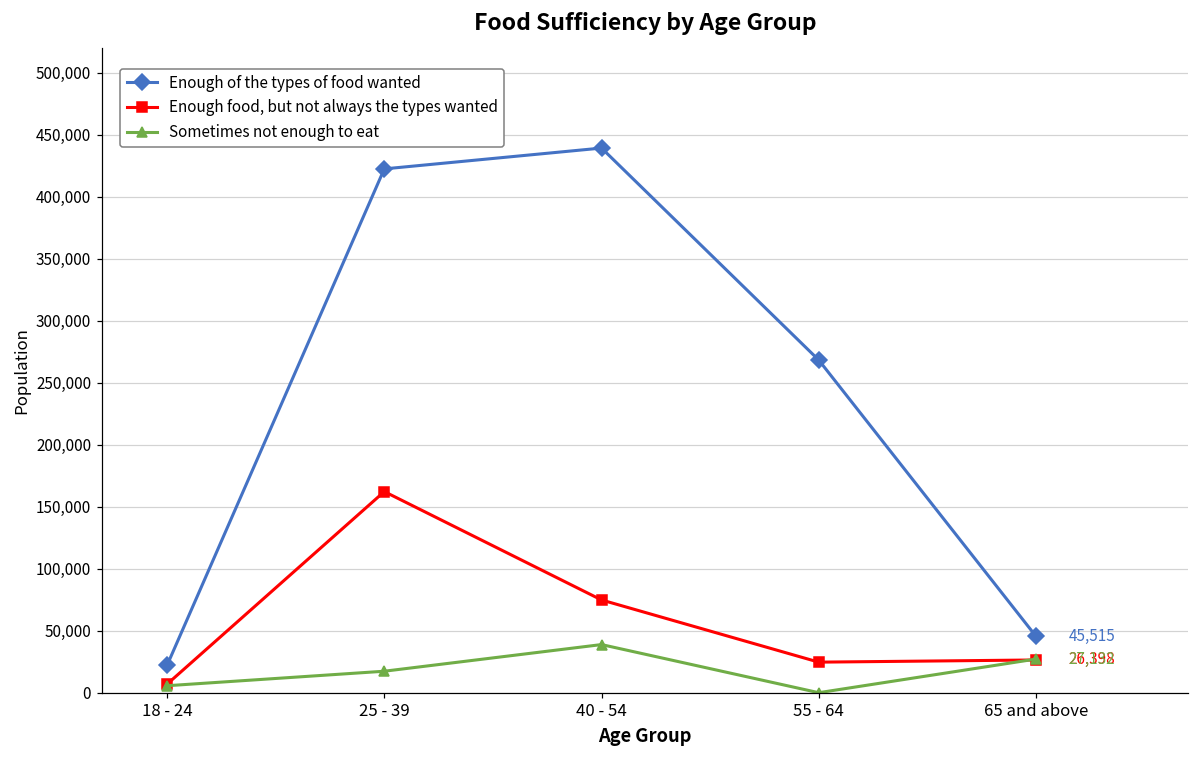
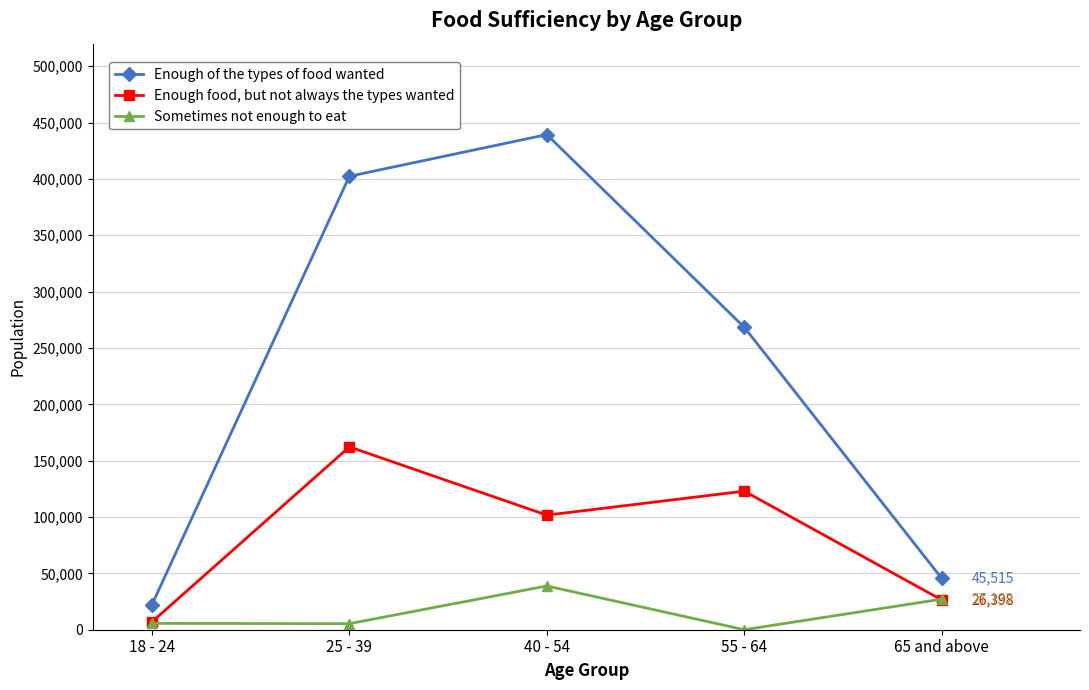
Enough of the types of food wanted, 25 - 39: 423,000 -> 402,000
Sometimes not enough to eat, 25 - 39: 17,000 -> 5,000
Enough food, but not always the types wanted, 40 - 54: 75,000 -> 102,000
Enough food, but not always the types wanted, 55 - 64: 25,000 -> 123,000
